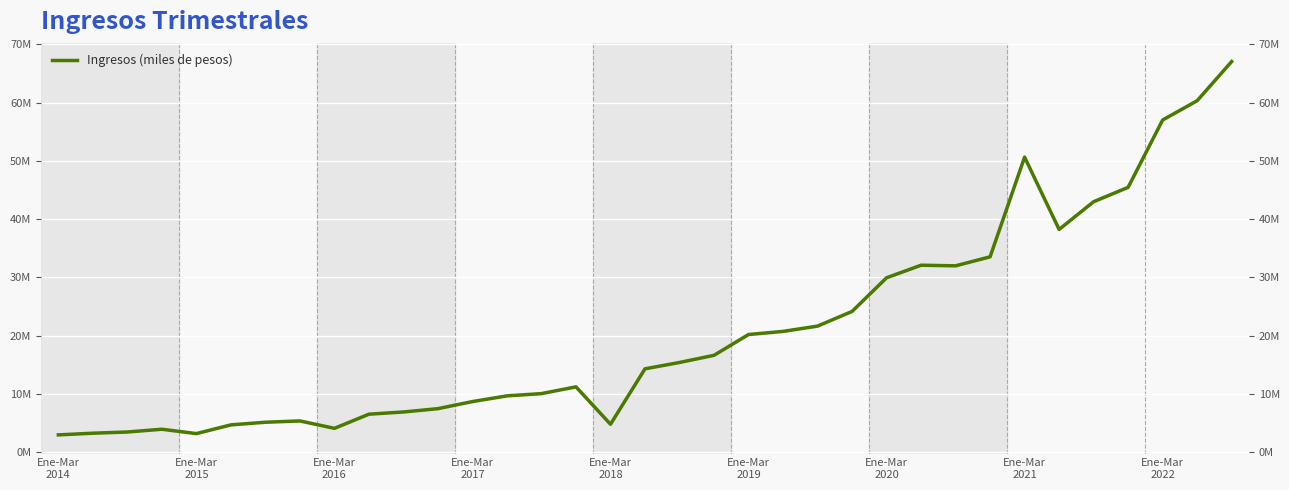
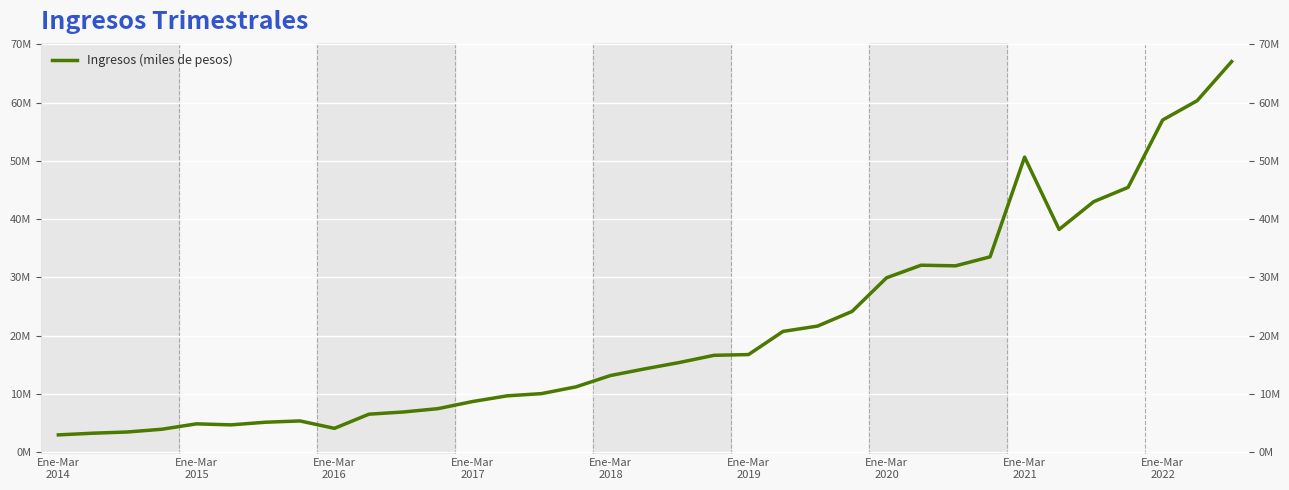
Ene-Mar 2015: 3000000 -> 5000000
Ene-Mar 2018: 5000000 -> 13000000
Ene-Mar 2019: 20000000 -> 17000000
